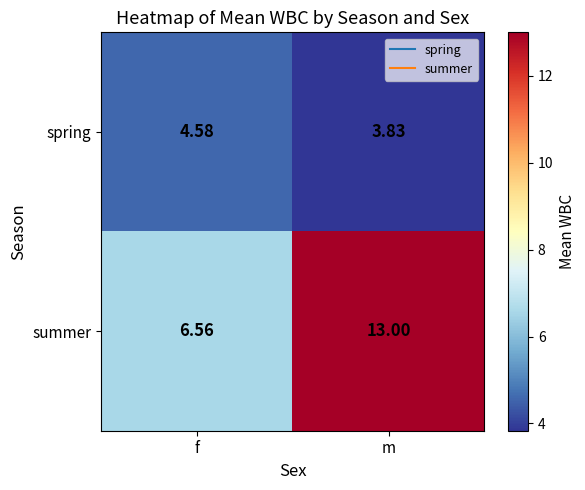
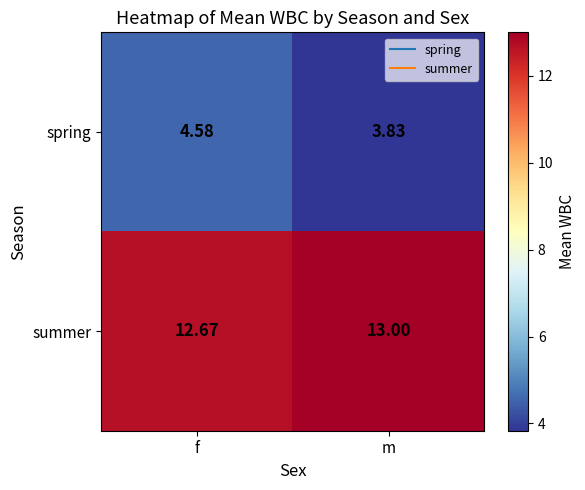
summer, f: 6.56 -> 12.67
